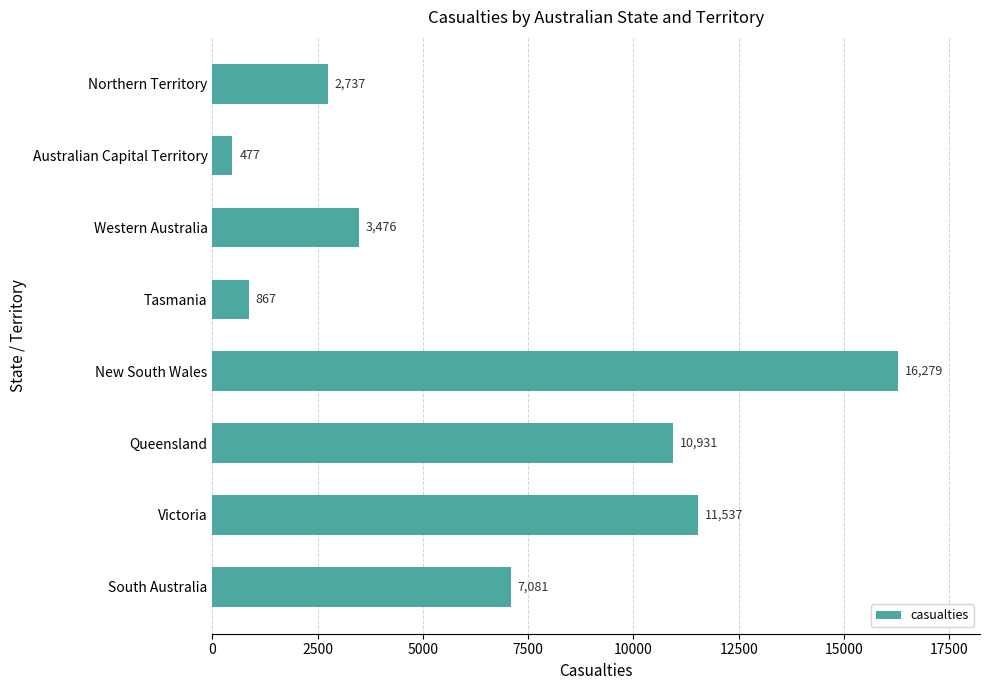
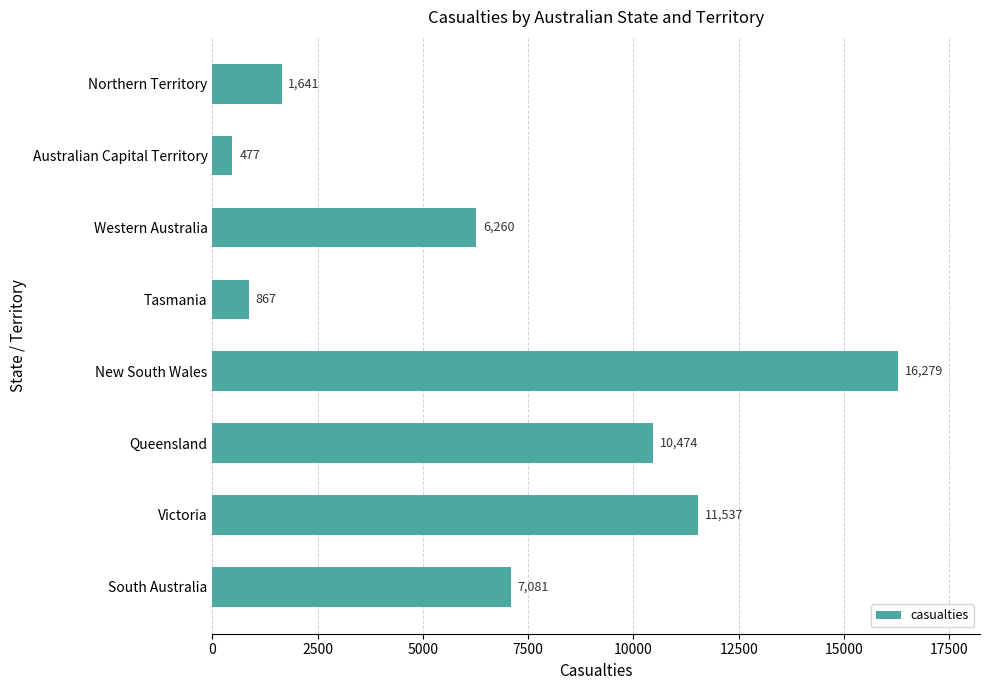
Northern Territory: 2,737 -> 1,641
Western Australia: 3,476 -> 6,260
Queensland: 10,931 -> 10,474
